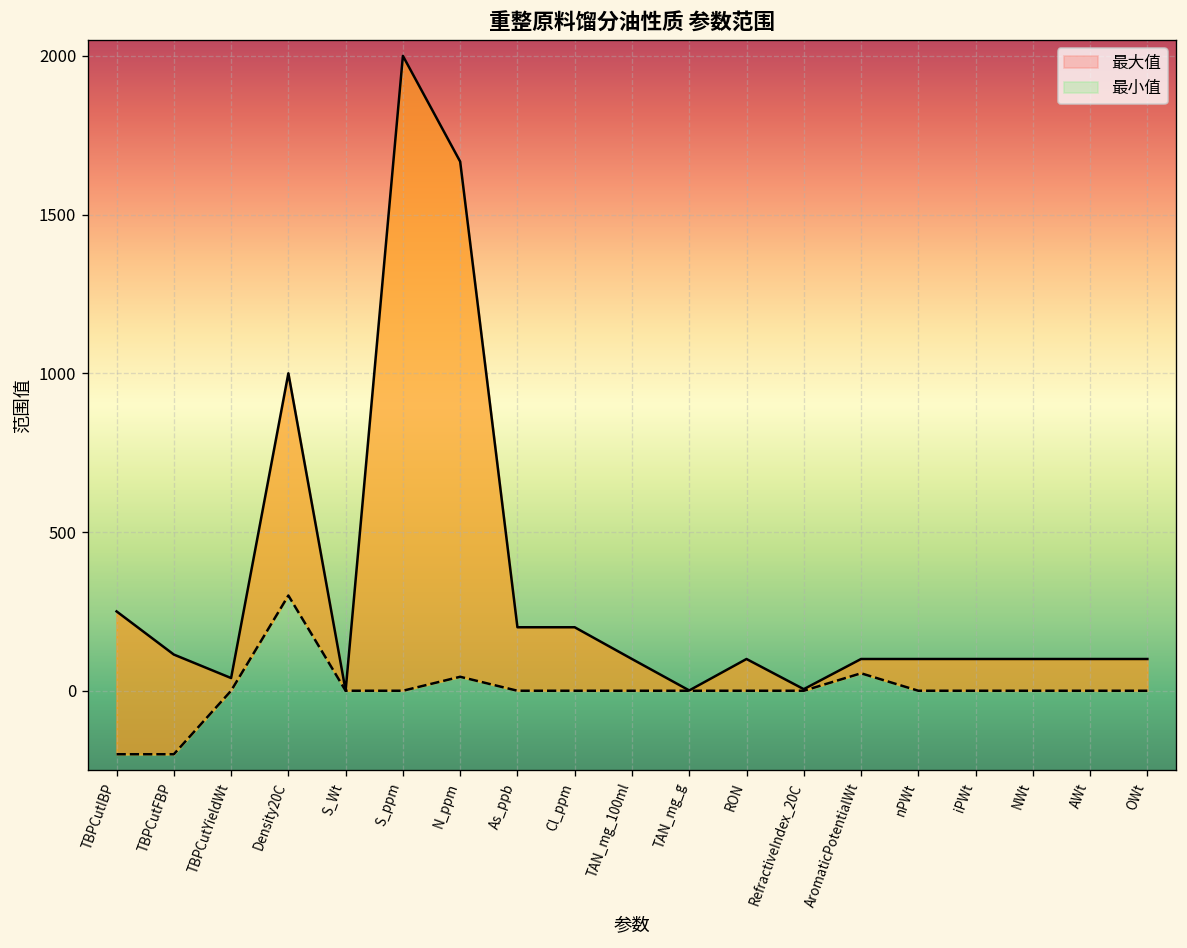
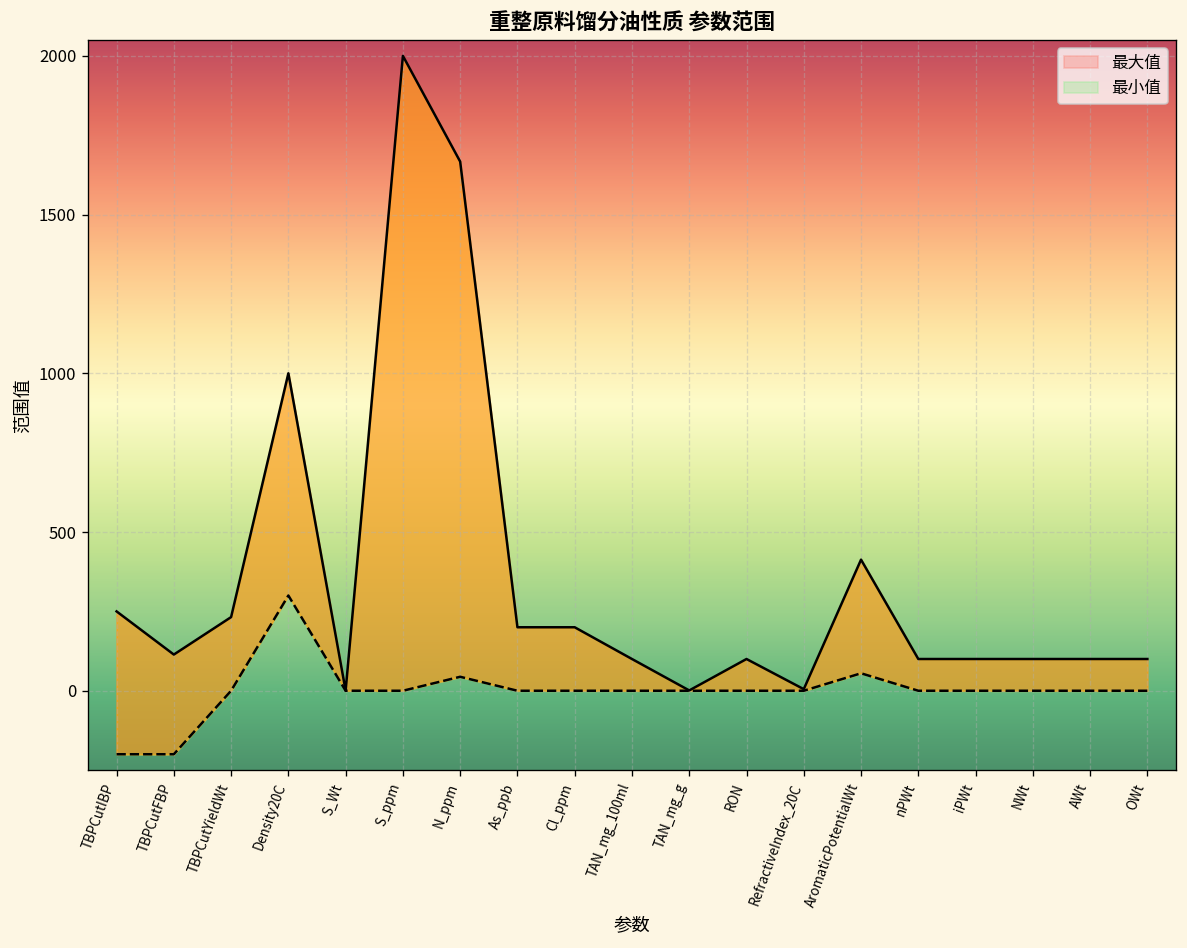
最大值, TBPCutYieldWt: 40 -> 230
最大值, AromaticPotentialWt: 100 -> 410
